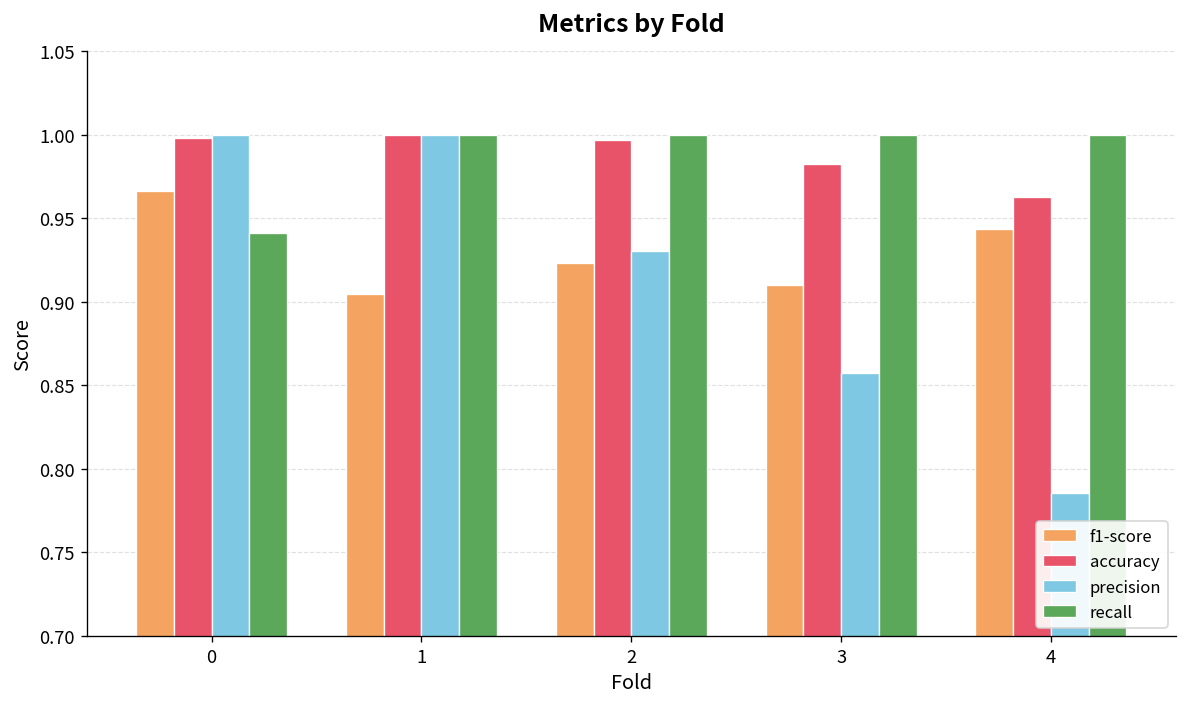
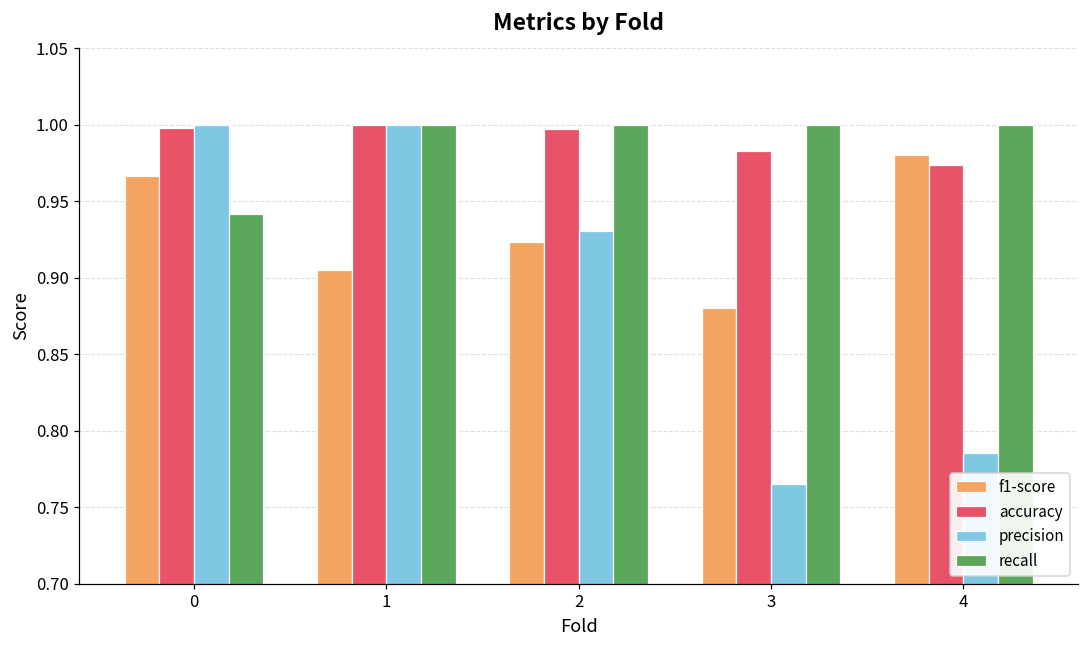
f1-score, 3: 0.91 -> 0.88
precision, 3: 0.857 -> 0.765
f1-score, 4: 0.944 -> 0.980
accuracy, 4: 0.963 -> 0.973
